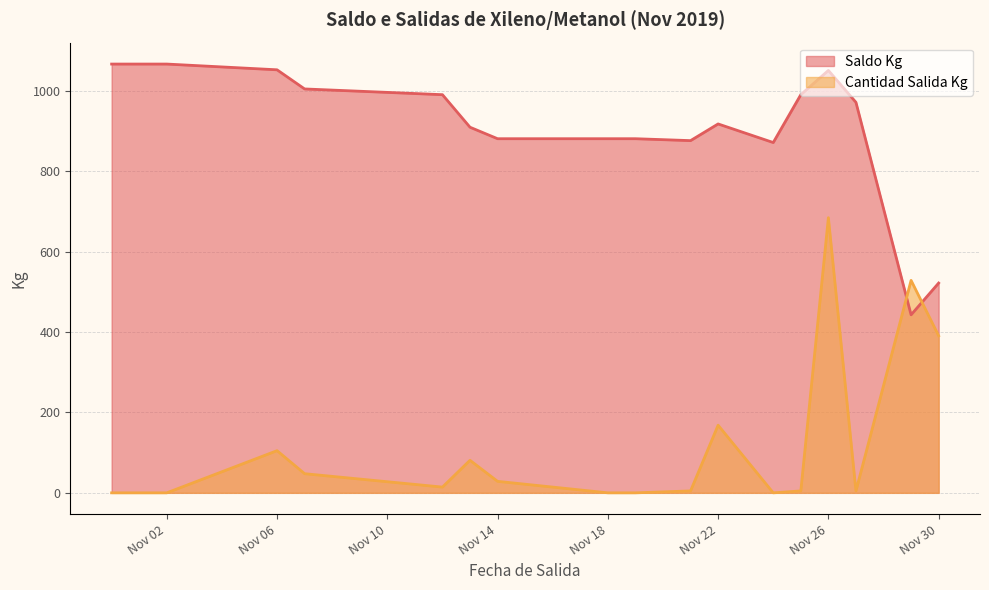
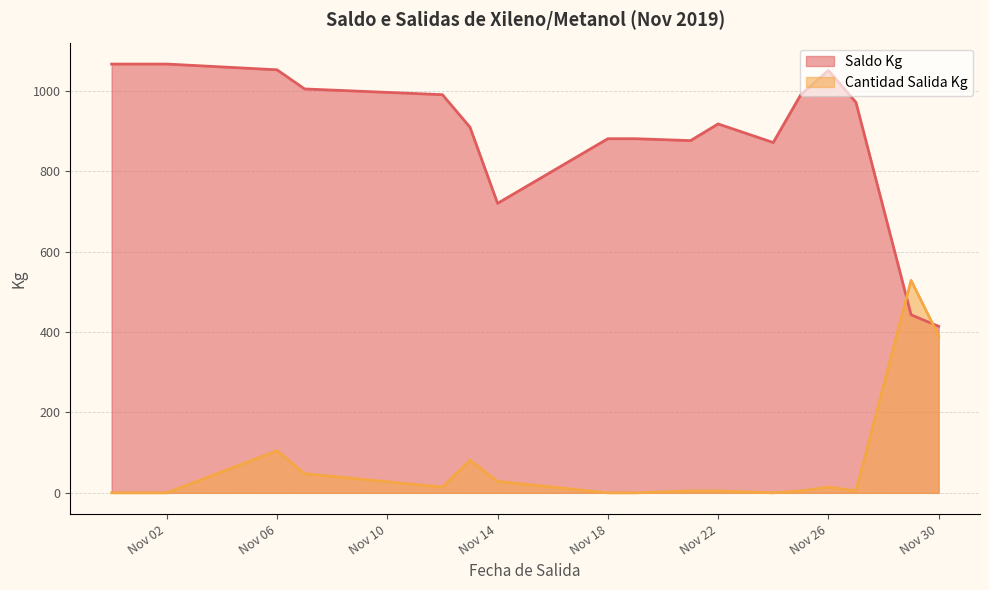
Saldo Kg, Nov 14: 880 -> 720
Cantidad Salida Kg, Nov 22: 170 -> 0
Cantidad Salida Kg, Nov 26: 680 -> 10
Saldo Kg, Nov 30: 520 -> 410
